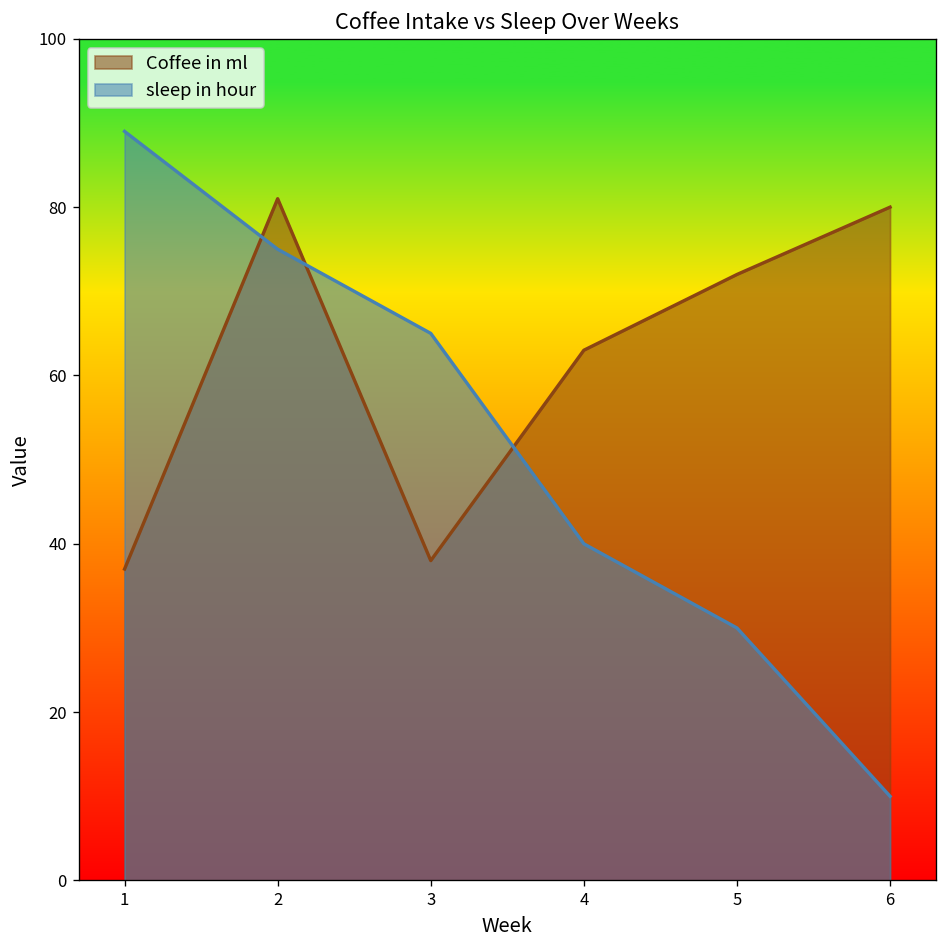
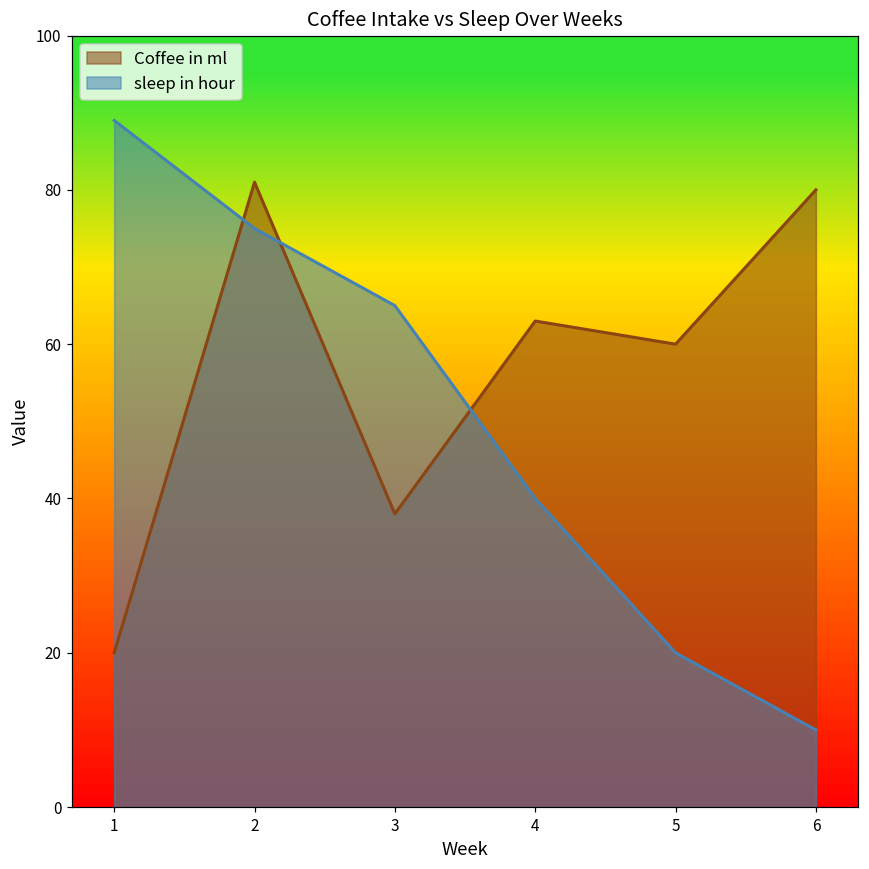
Coffee in ml, 1: 37 -> 20
Coffee in ml, 5: 72 -> 60
sleep in hour, 5: 30 -> 20
